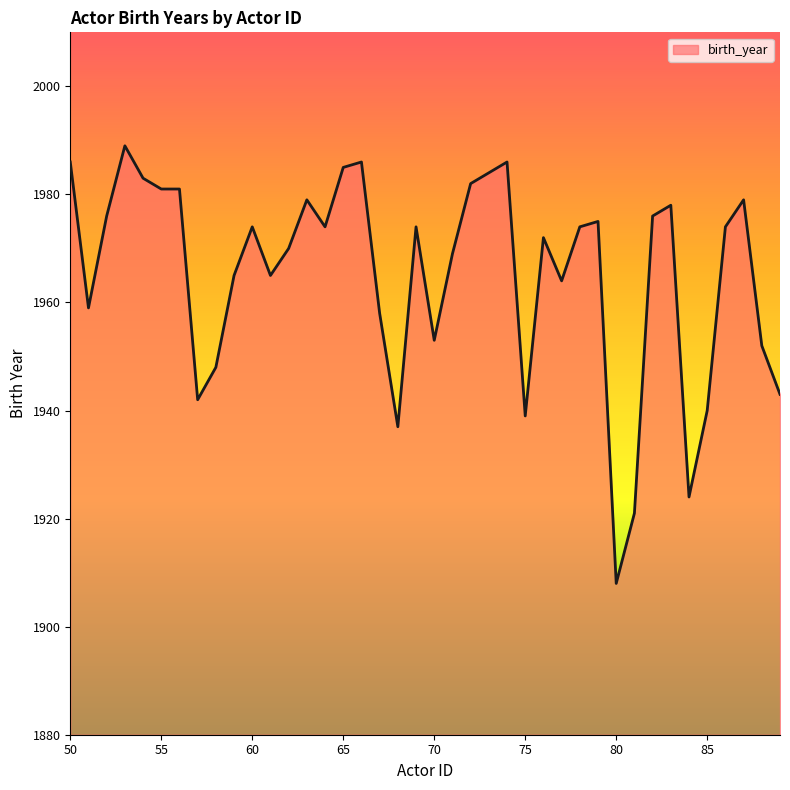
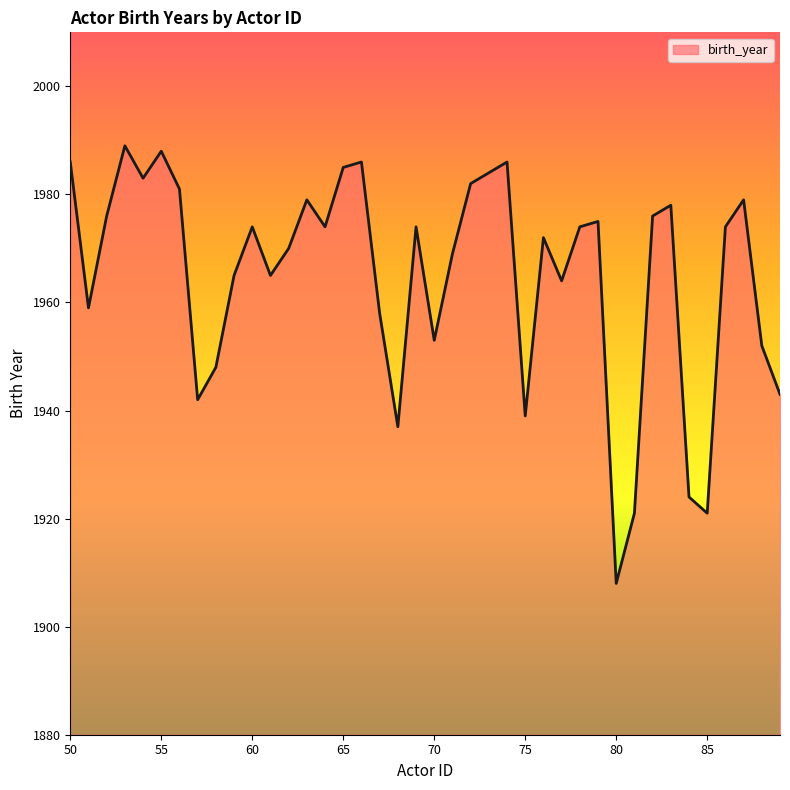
55: 1981 -> 1988
85: 1940 -> 1921
